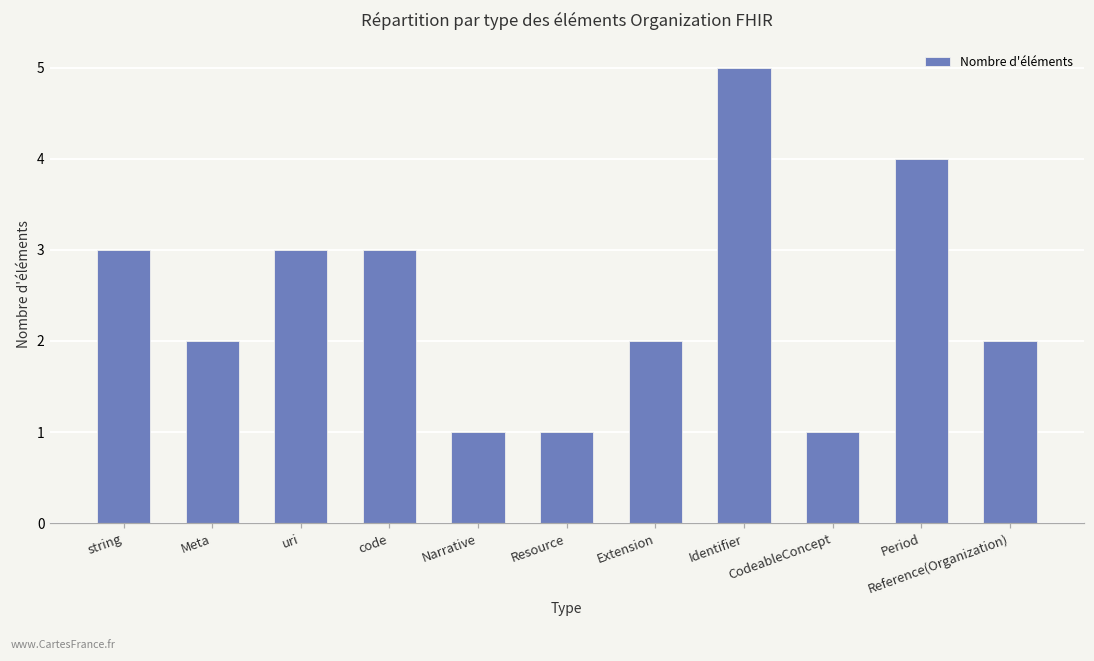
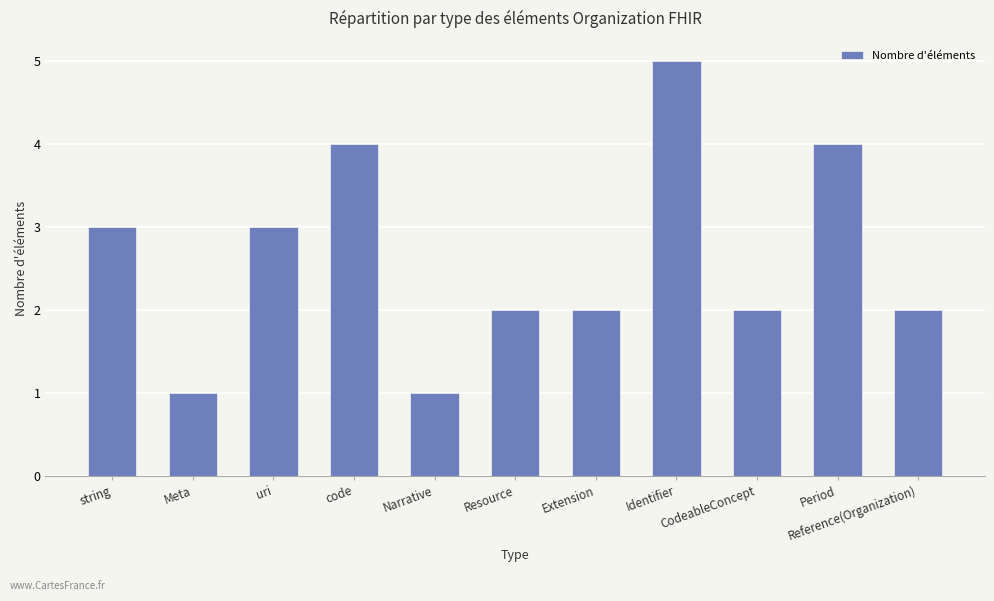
Meta: 2 -> 1
code: 3 -> 4
Resource: 1 -> 2
CodeableConcept: 1 -> 2
